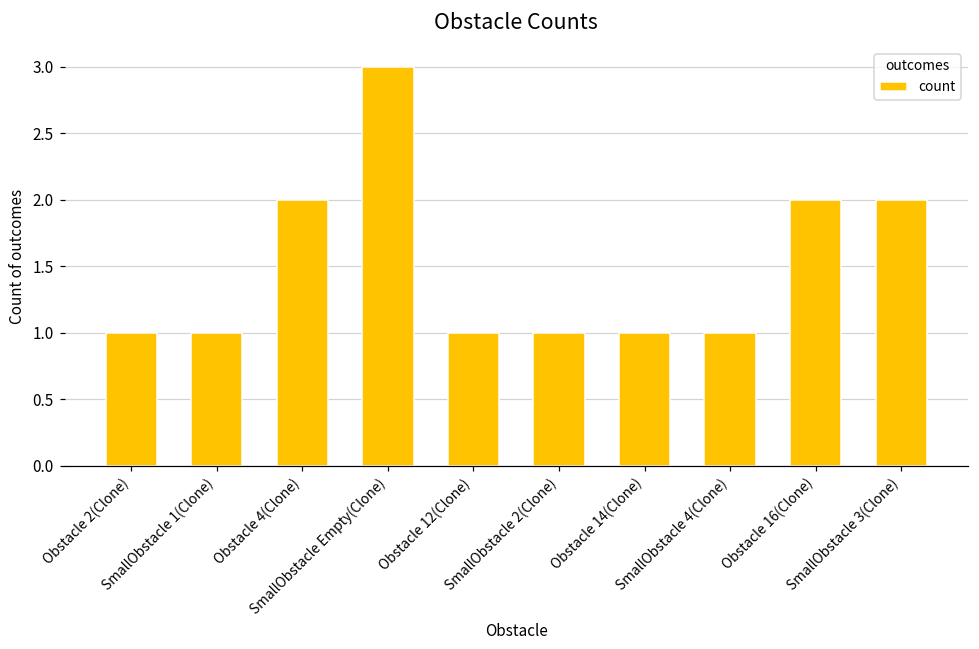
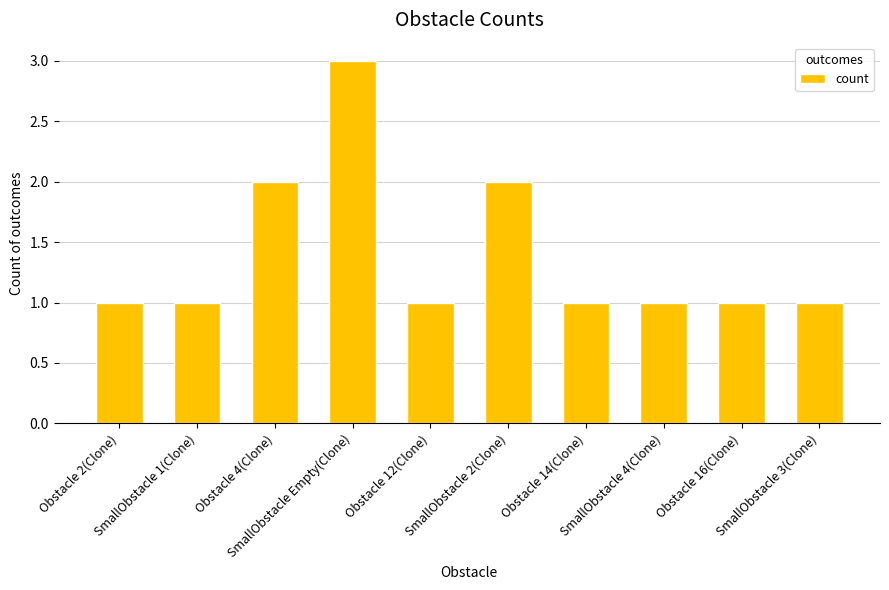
SmallObstacle 2(Clone): 1 -> 2
Obstacle 16(Clone): 2 -> 1
SmallObstacle 3(Clone): 2 -> 1
